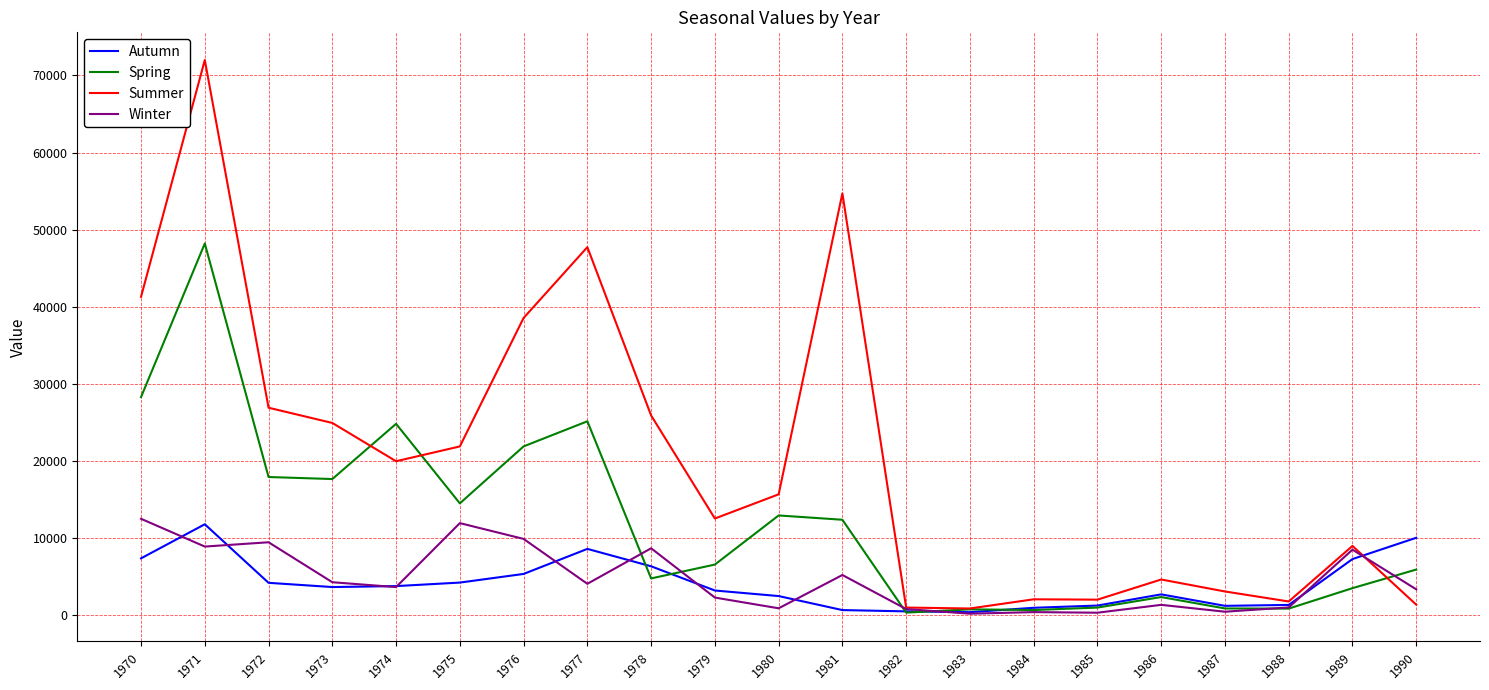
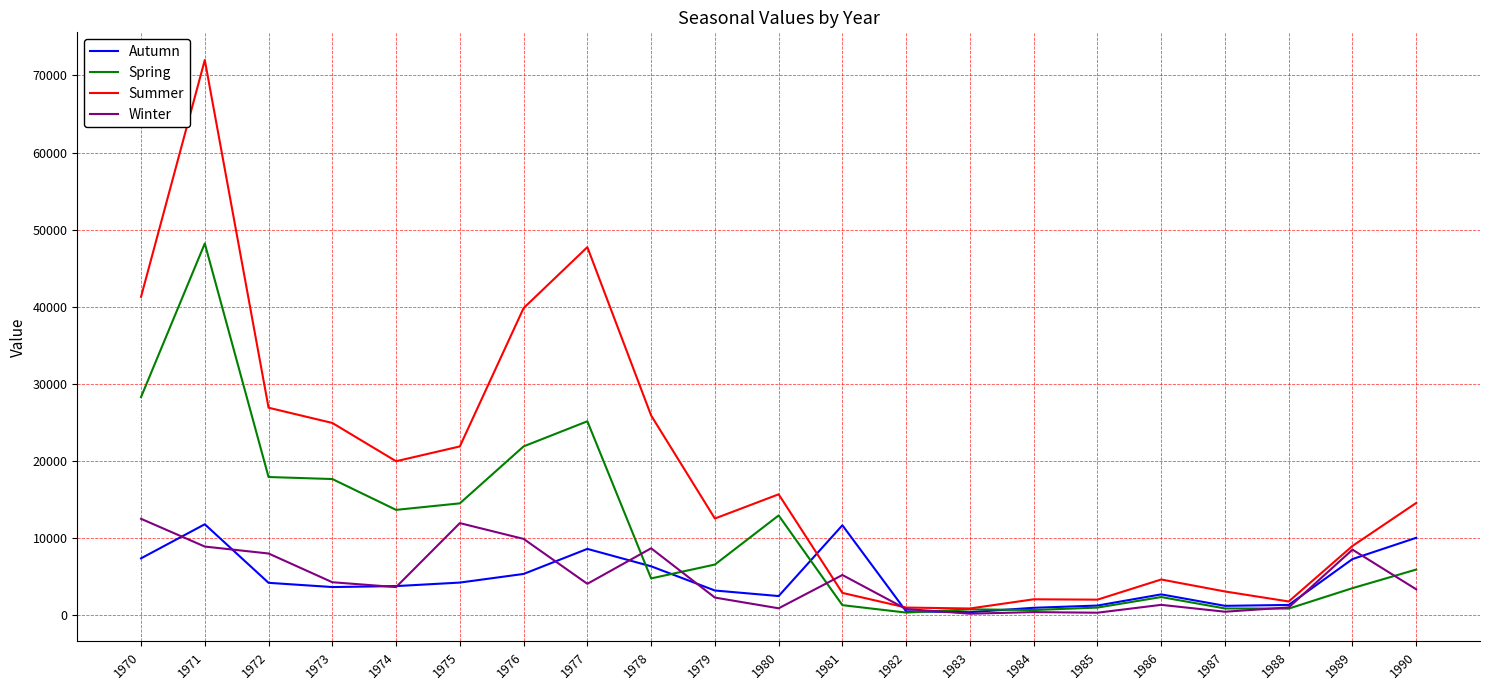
Winter, 1972: 9000 -> 8000
Spring, 1974: 25000 -> 14000
Summer, 1976: 39000 -> 40000
Autumn, 1981: 1000 -> 12000
Spring, 1981: 12000 -> 1000
Summer, 1981: 55000 -> 3000
Summer, 1990: 1000 -> 15000
